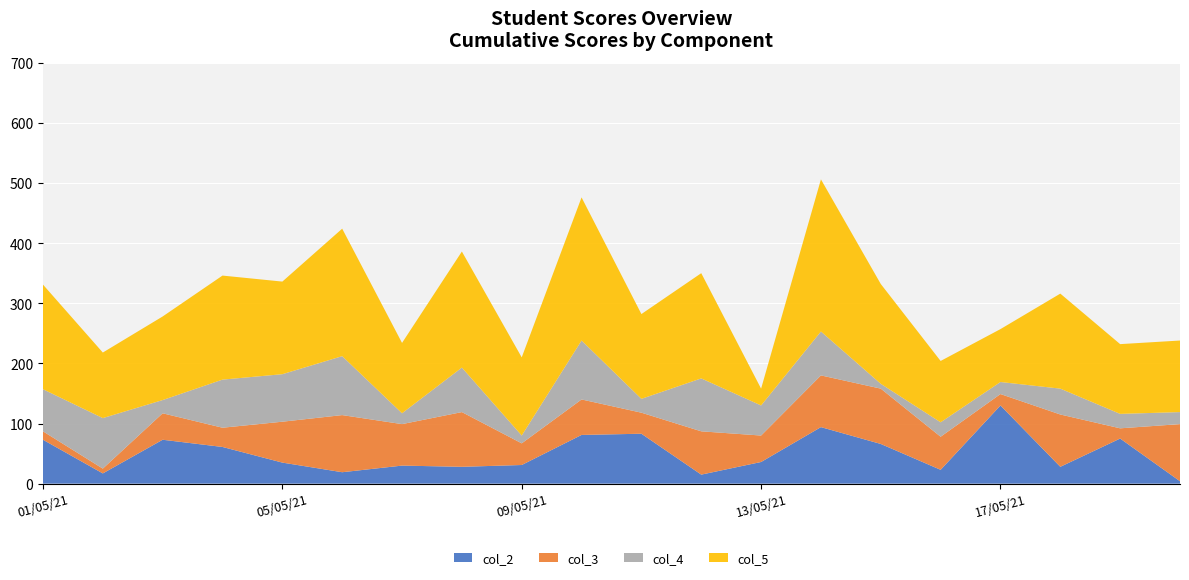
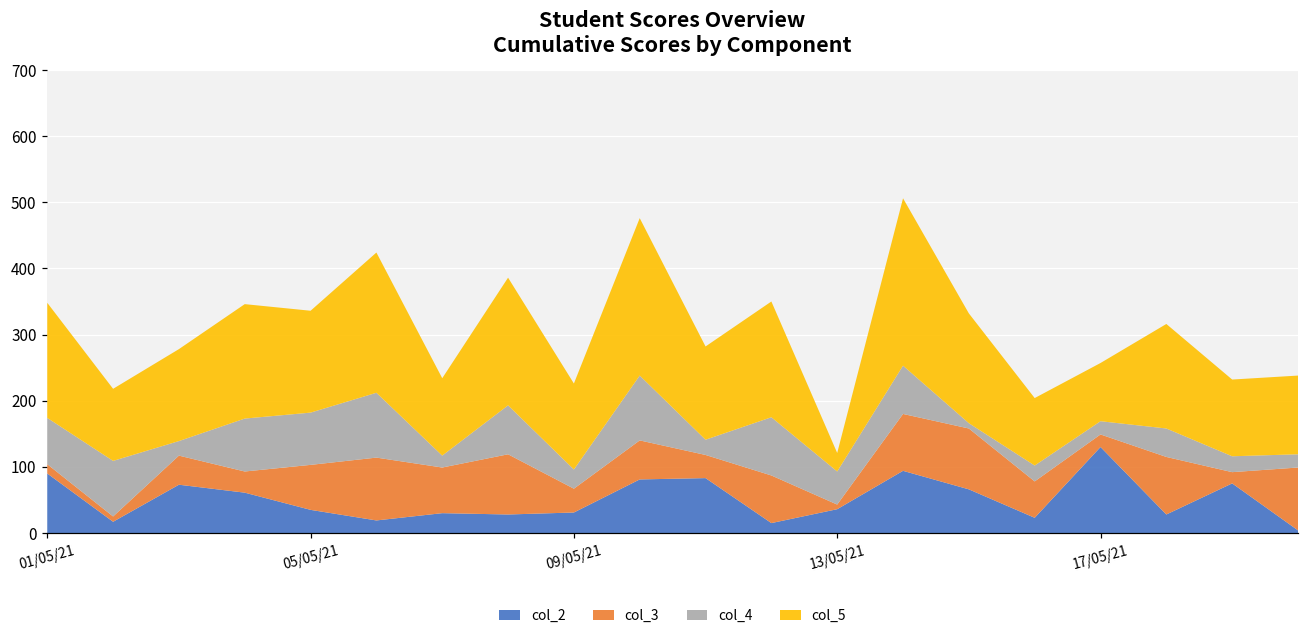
col_2, 01/05/21: 70 -> 90
col_4, 09/05/21: 10 -> 30
col_3, 13/05/21: 40 -> 10
